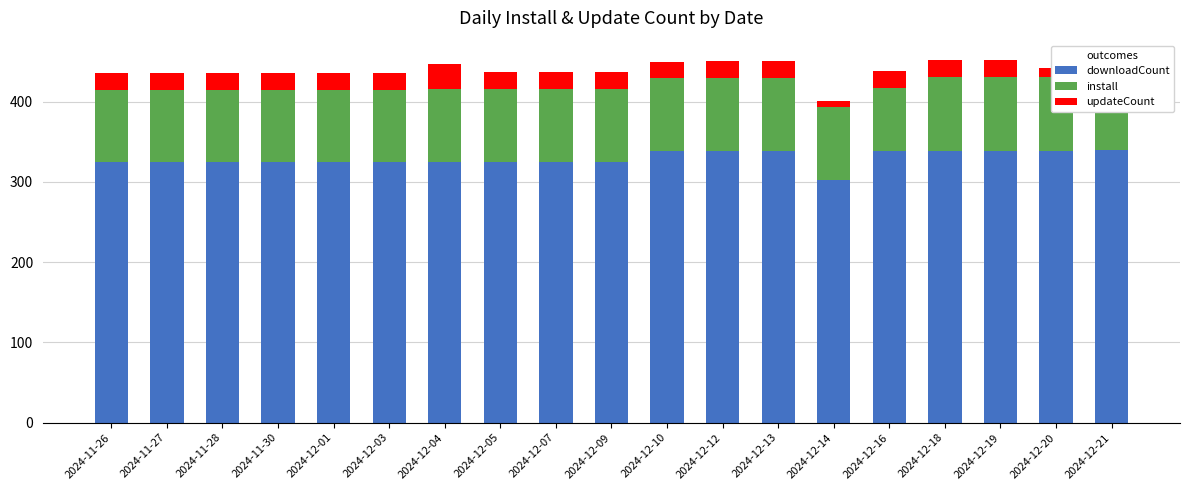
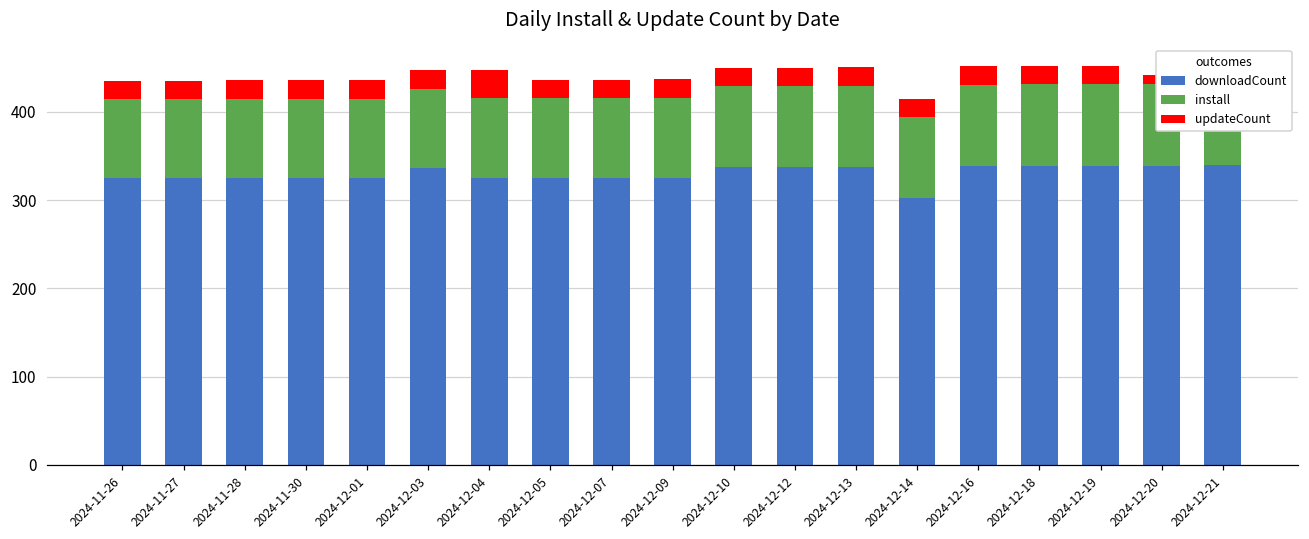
downloadCount, 2024-12-03: 330 -> 340
updateCount, 2024-12-14: 10 -> 20
install, 2024-12-16: 80 -> 90
